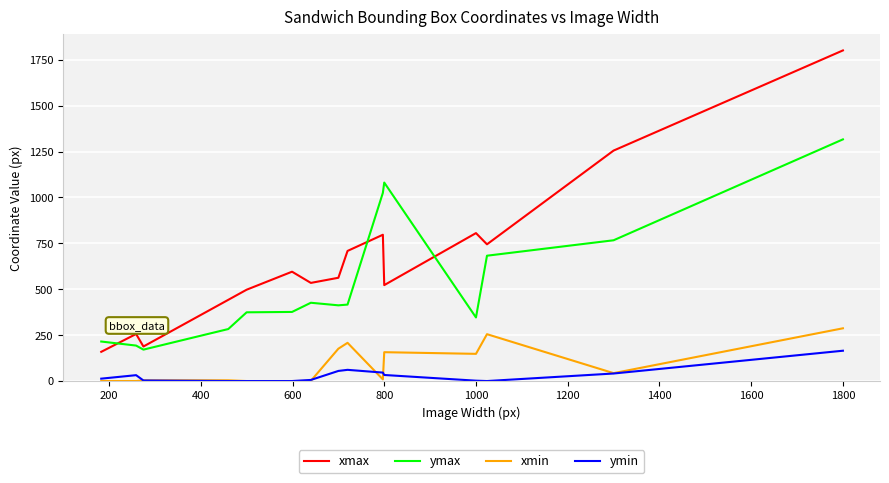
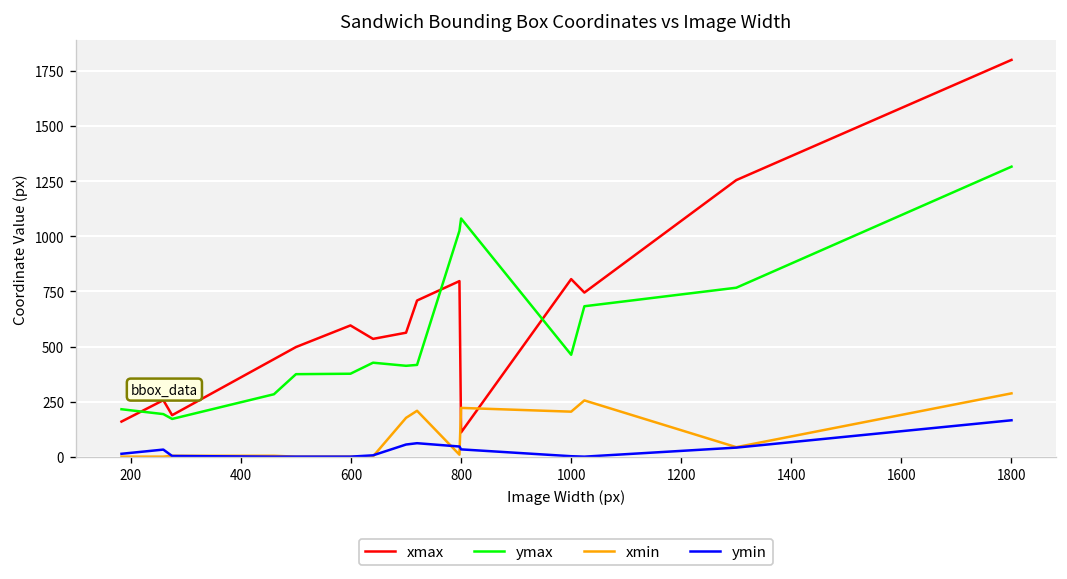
xmax, 800: 520 -> 110
xmin, 800: 160 -> 220
ymax, 1000: 350 -> 460
xmin, 1000: 150 -> 210
